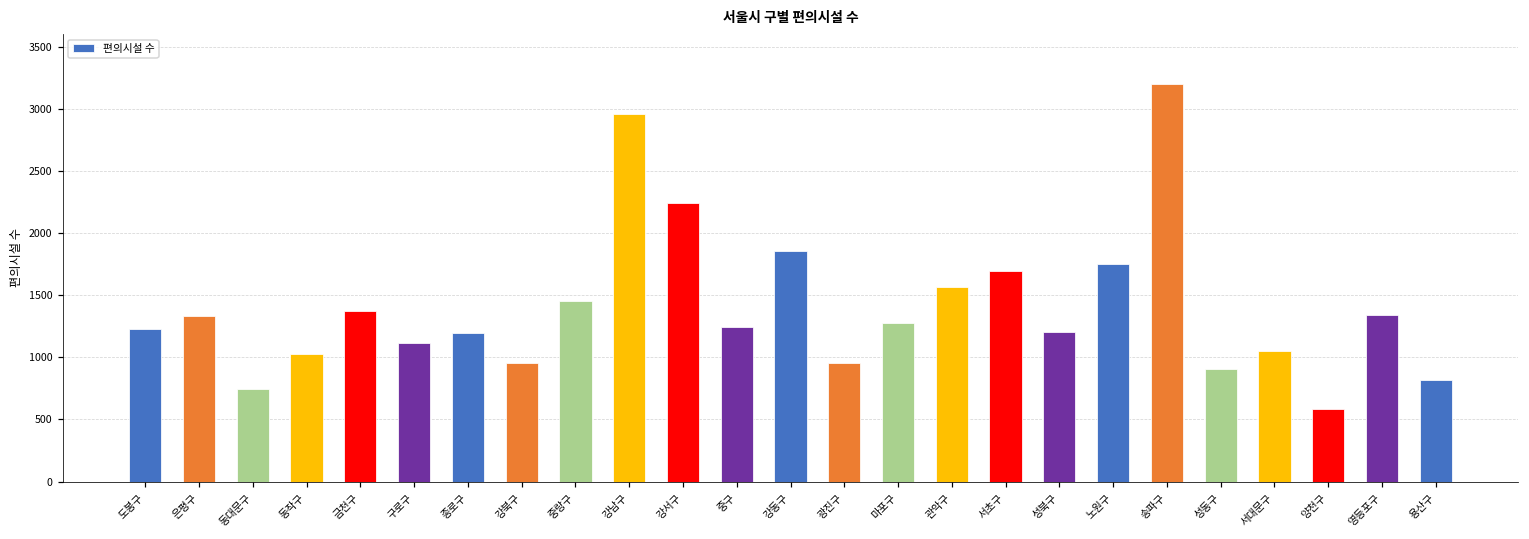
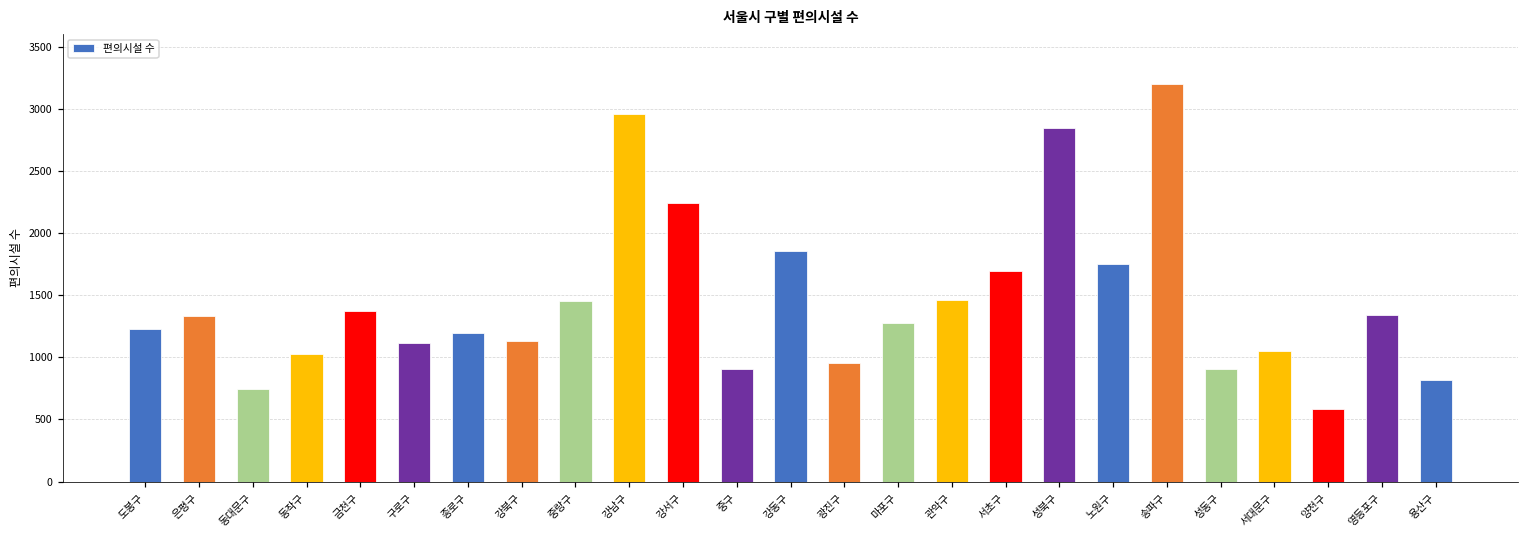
강북구: 950 -> 1130
중구: 1240 -> 900
관악구: 1560 -> 1460
성북구: 1200 -> 2850
